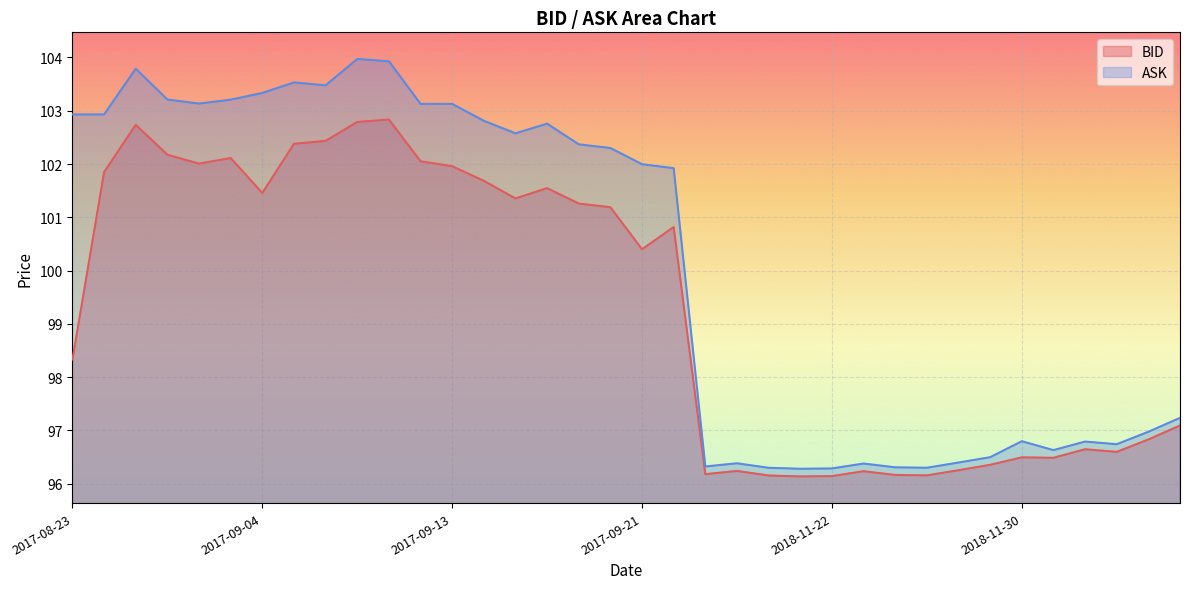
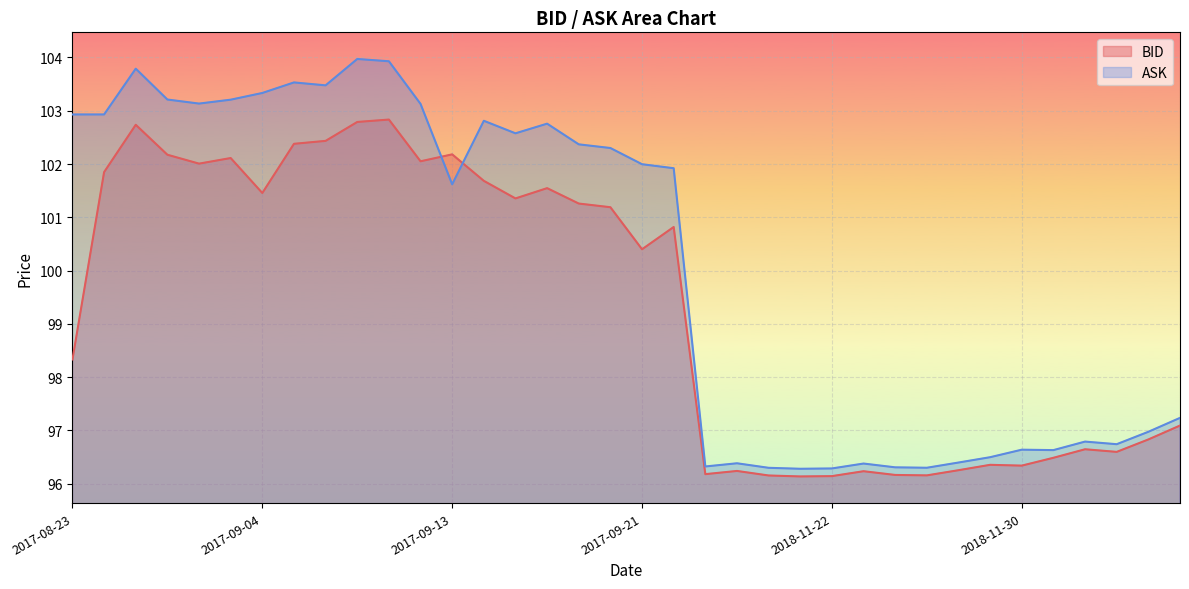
BID, 2017-09-13: 102.0 -> 102.2
ASK, 2017-09-13: 103.1 -> 101.6
BID, 2018-11-30: 96.5 -> 96.3
ASK, 2018-11-30: 96.8 -> 96.6
